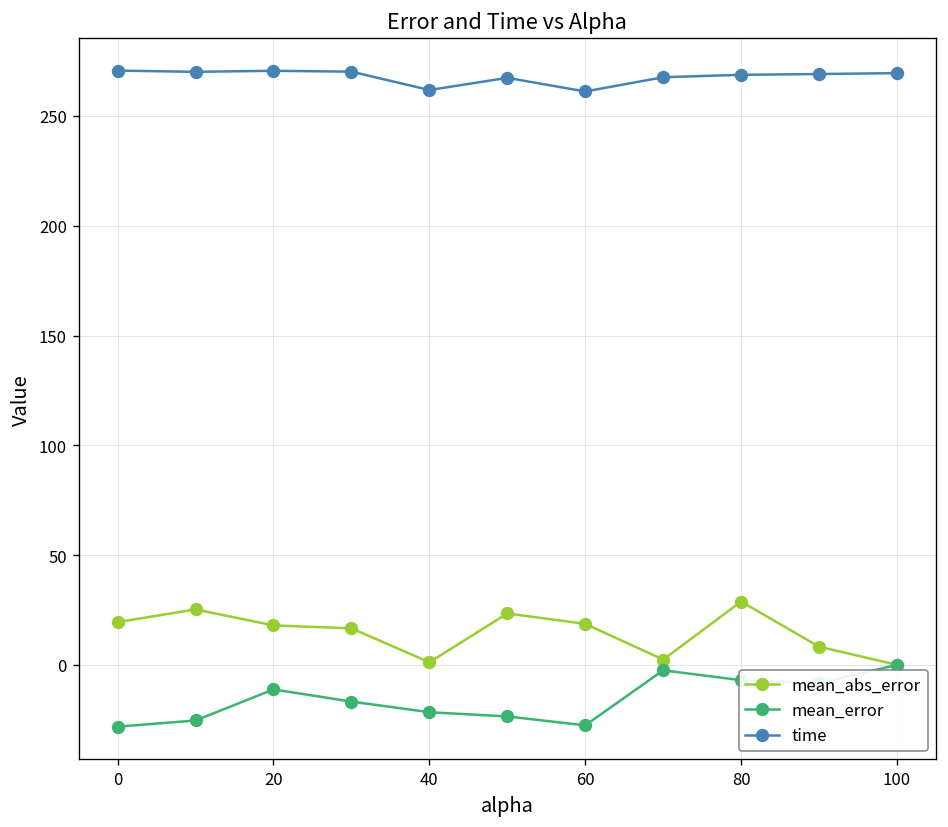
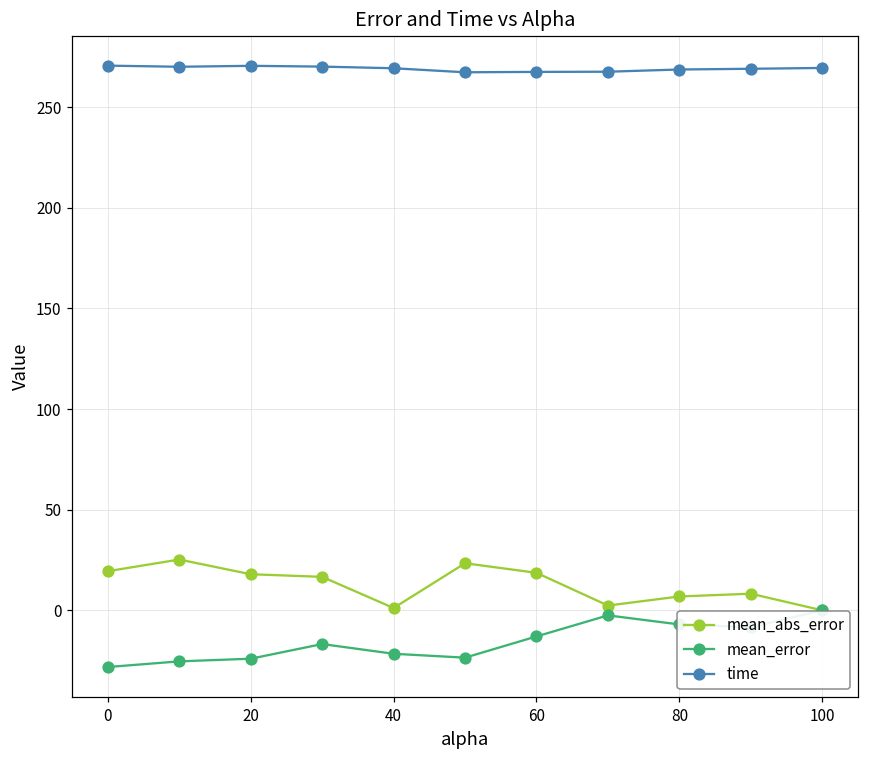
mean_error, 20: -11 -> -24
time, 40: 262 -> 269
mean_error, 60: -28 -> -13
time, 60: 261 -> 268
mean_abs_error, 80: 29 -> 7
